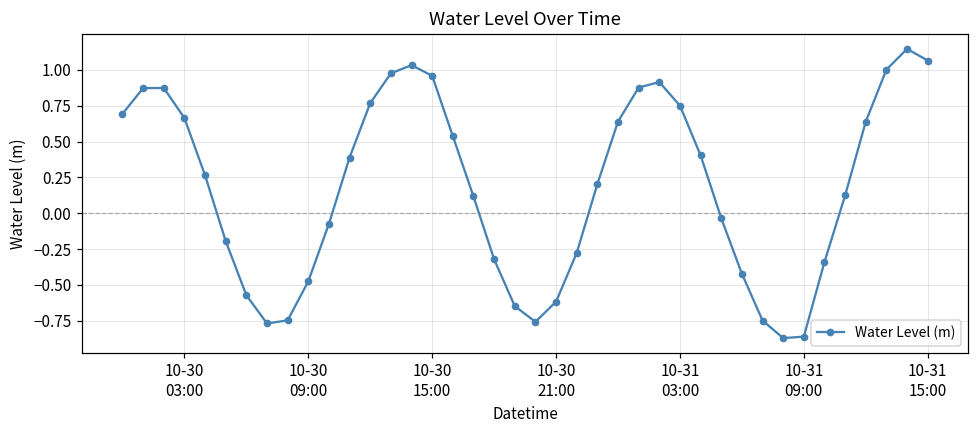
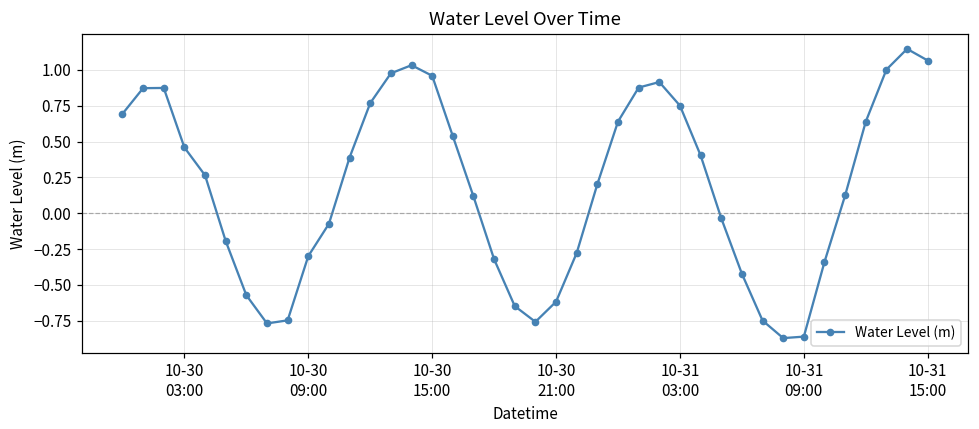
10-30 03:00: 0.66 -> 0.46
10-30 09:00: -0.48 -> -0.30
